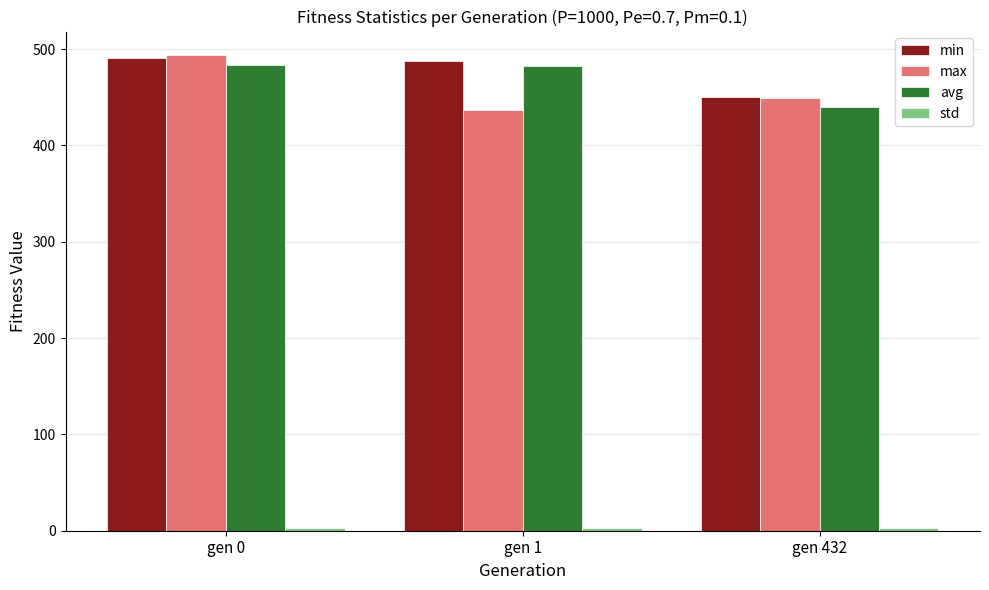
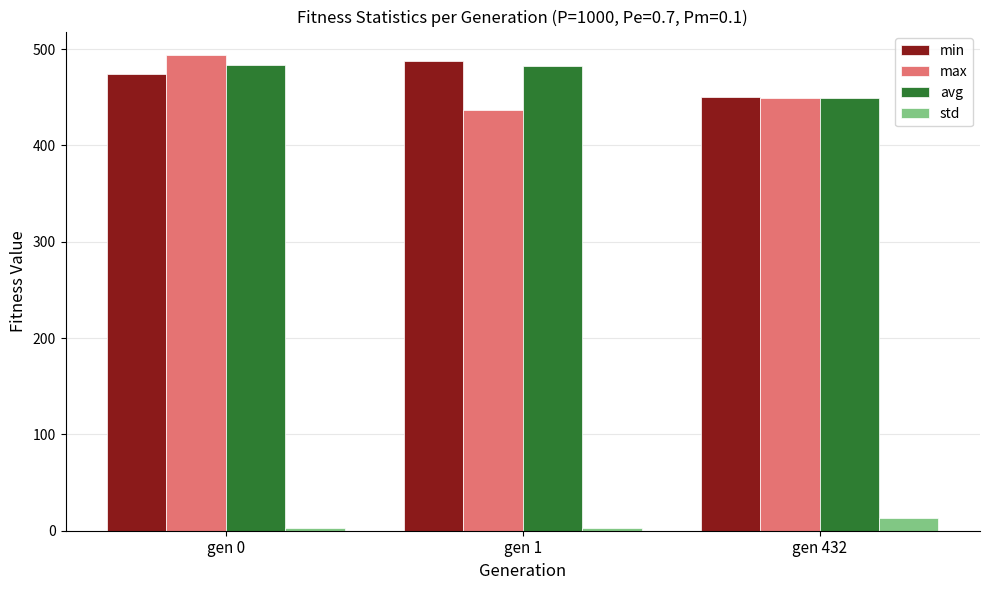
min, gen 0: 490 -> 470
avg, gen 432: 440 -> 450
std, gen 432: 0 -> 10
